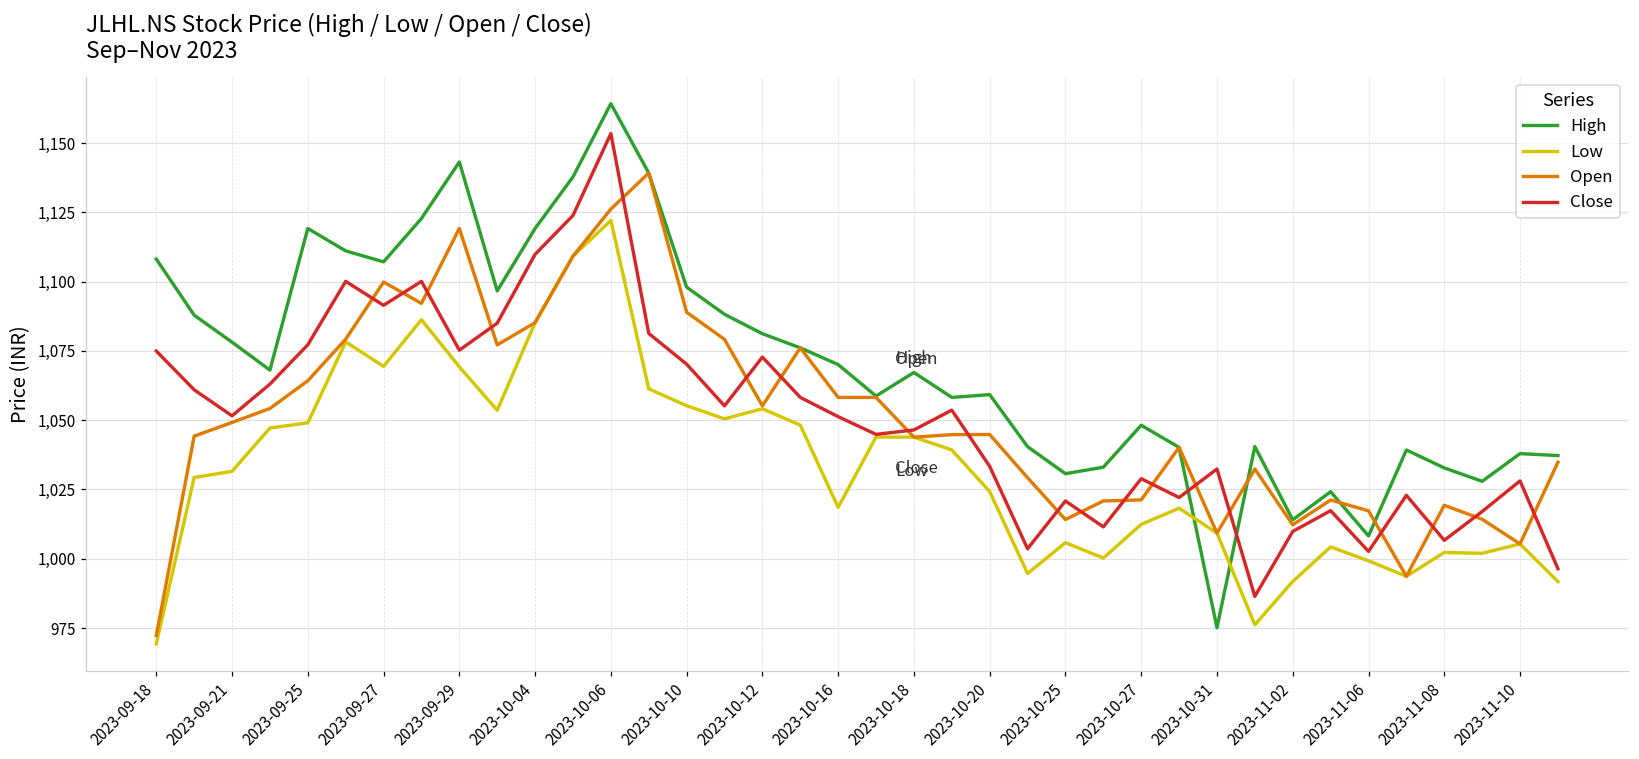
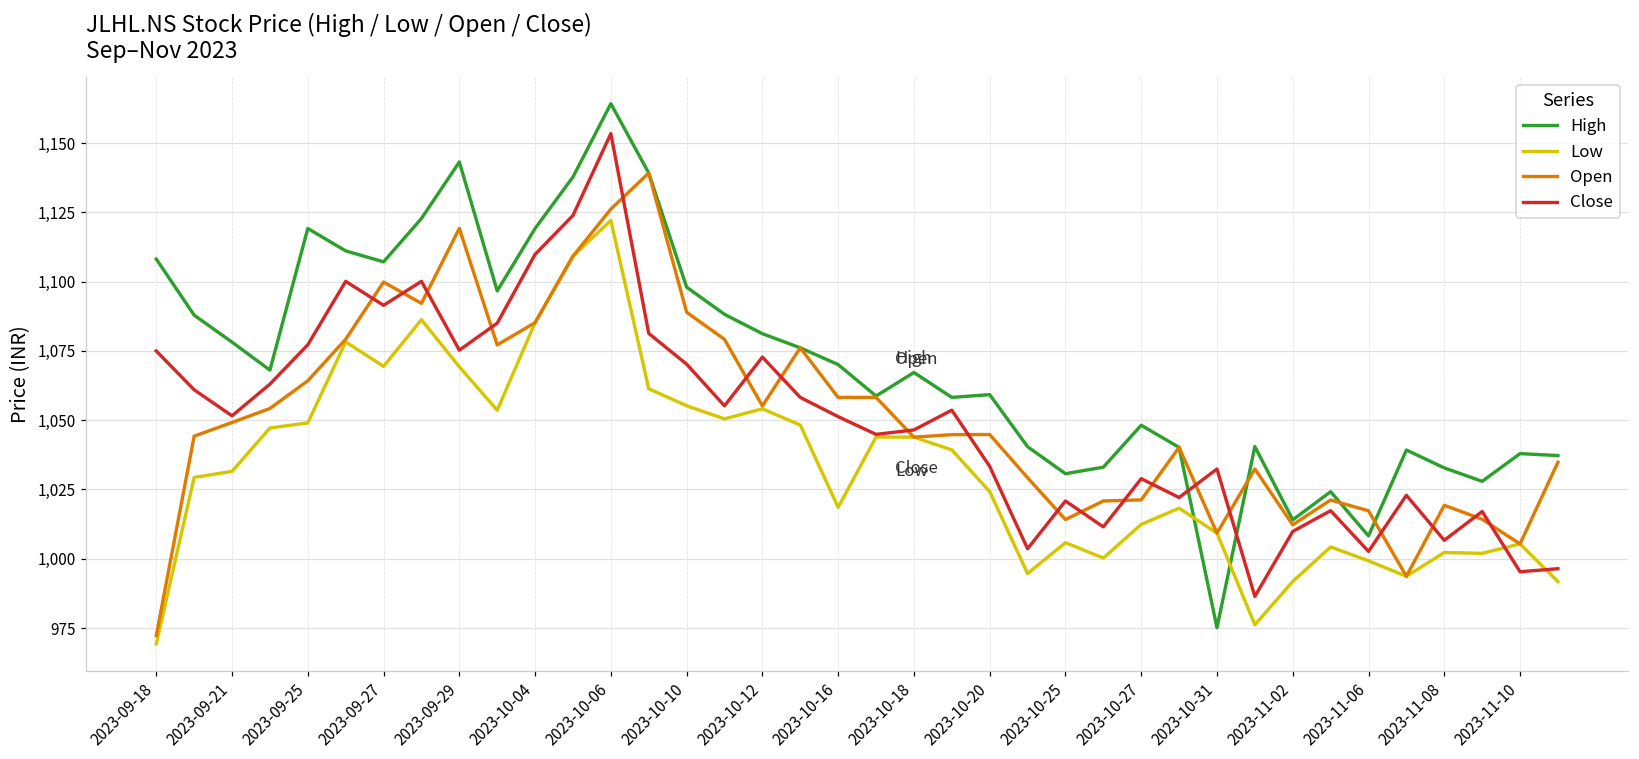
Close, 2023-11-10: 1,028 -> 995
